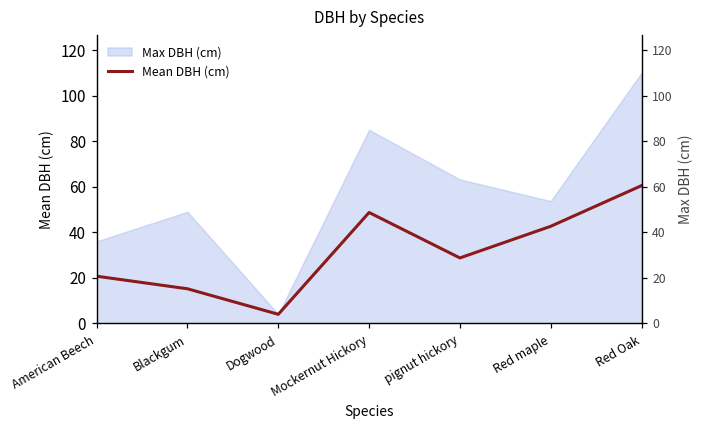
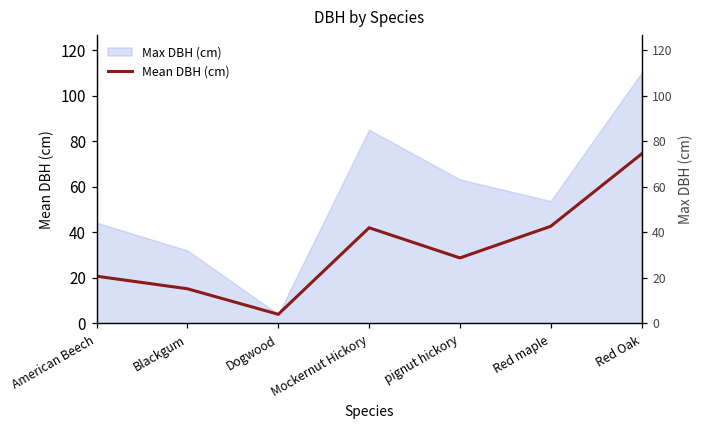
Max DBH (cm), American Beech: 36 -> 44
Max DBH (cm), Blackgum: 49 -> 32
Mean DBH (cm), Mockernut Hickory: 49 -> 42
Mean DBH (cm), Red Oak: 61 -> 74
